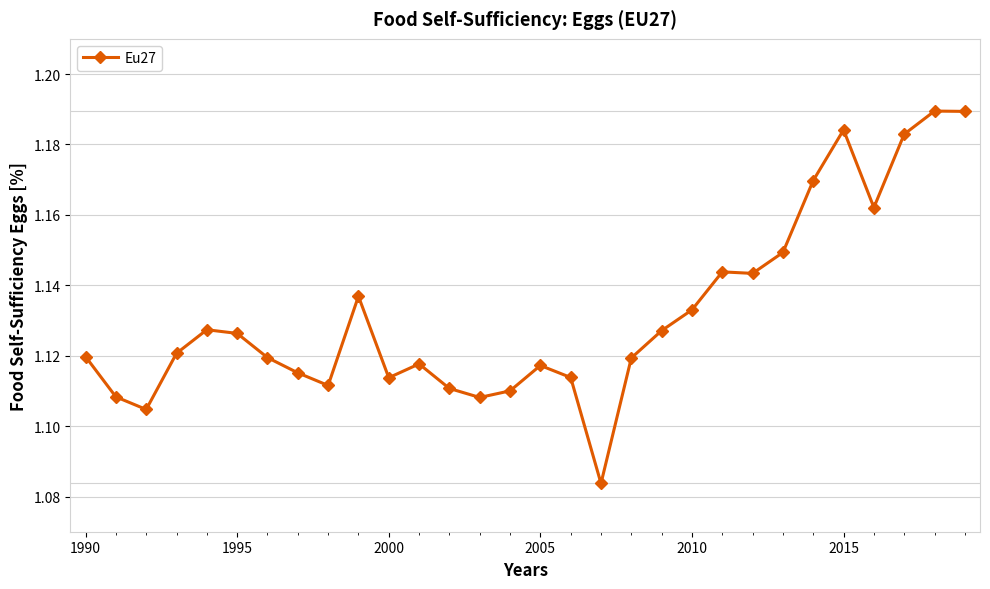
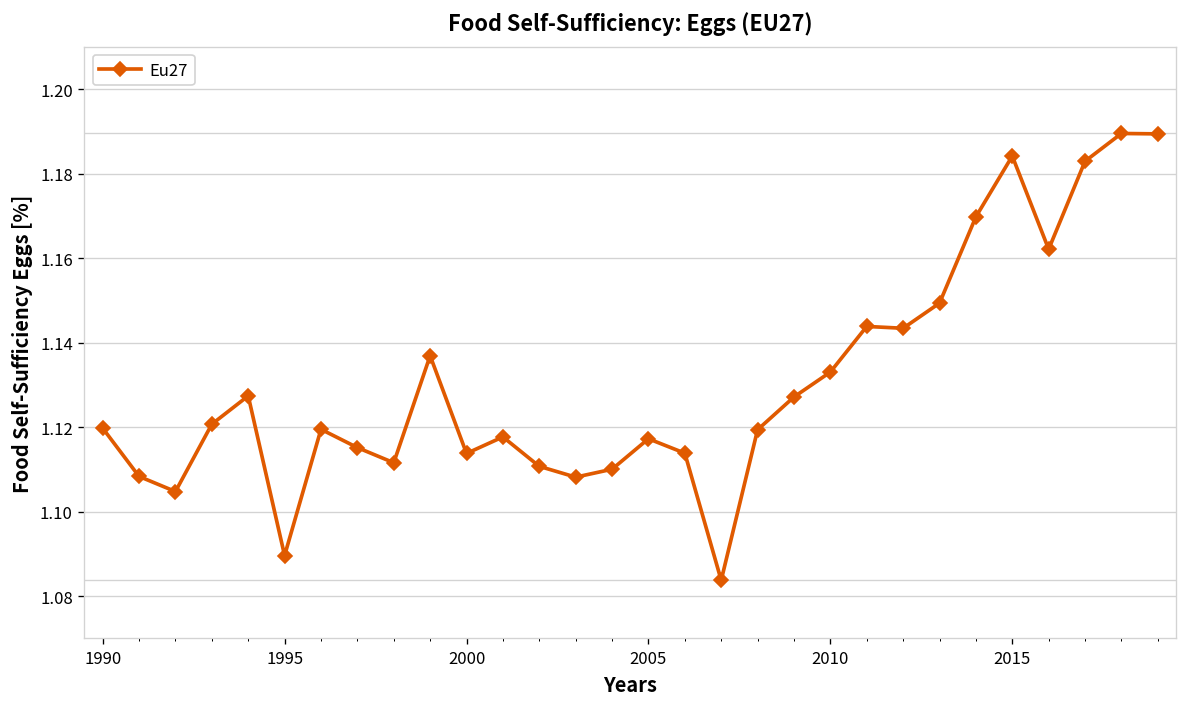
1995: 1.126 -> 1.090
